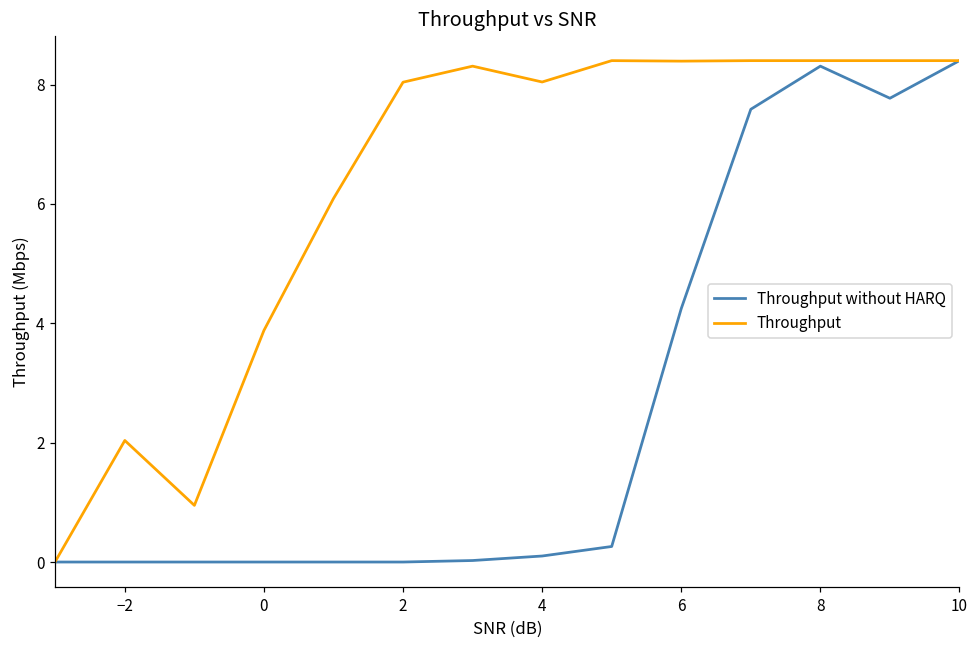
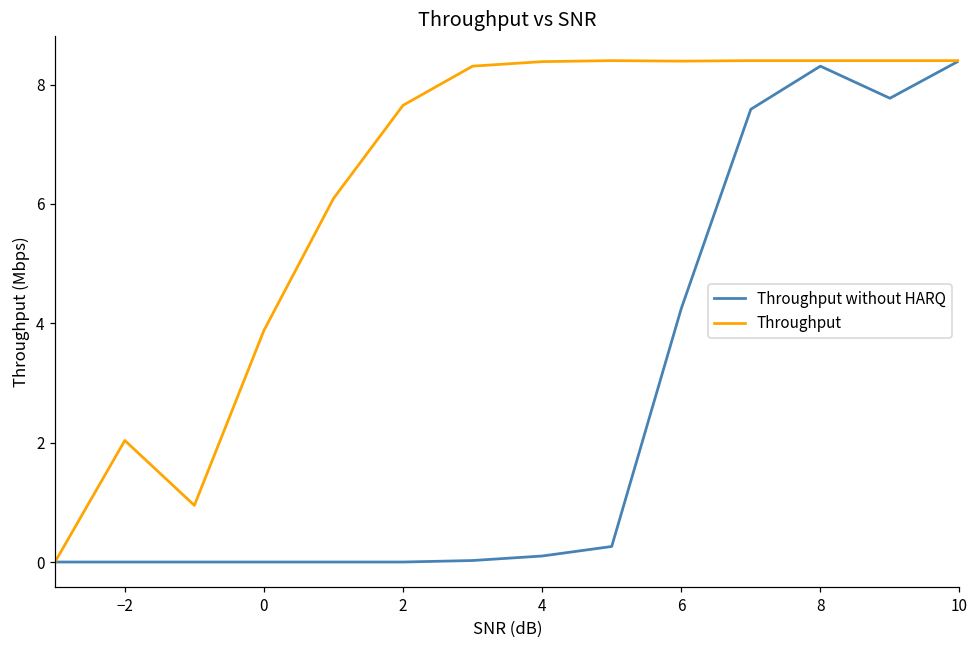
Throughput, 2: 8.0 -> 7.7
Throughput, 4: 8.0 -> 8.4
